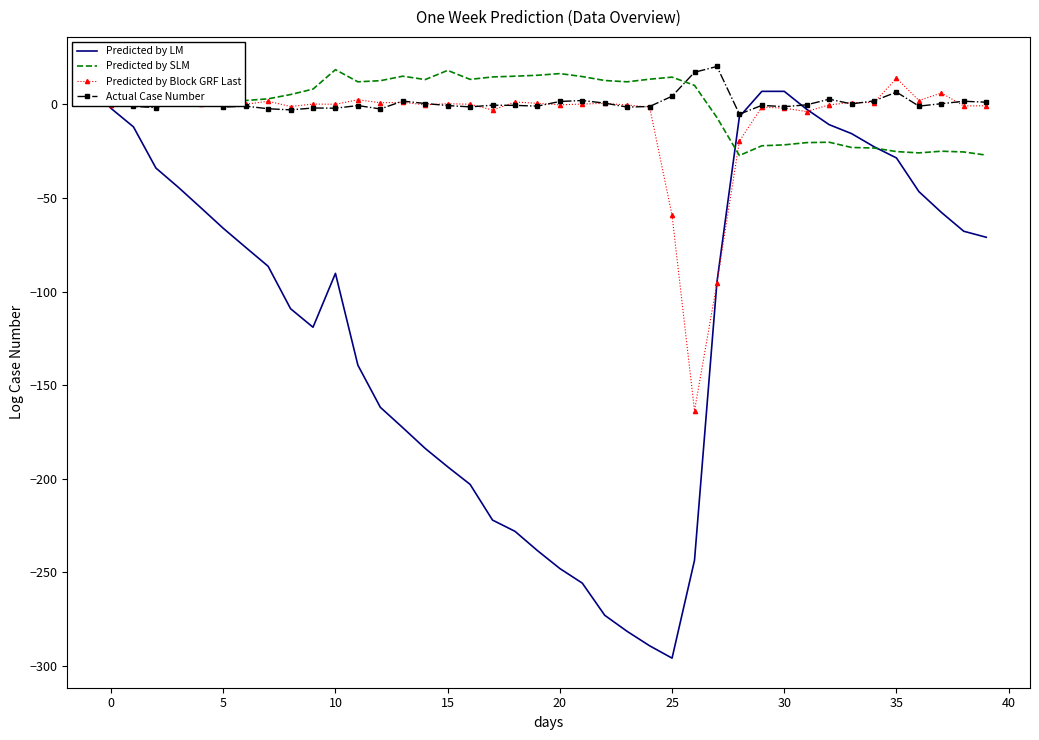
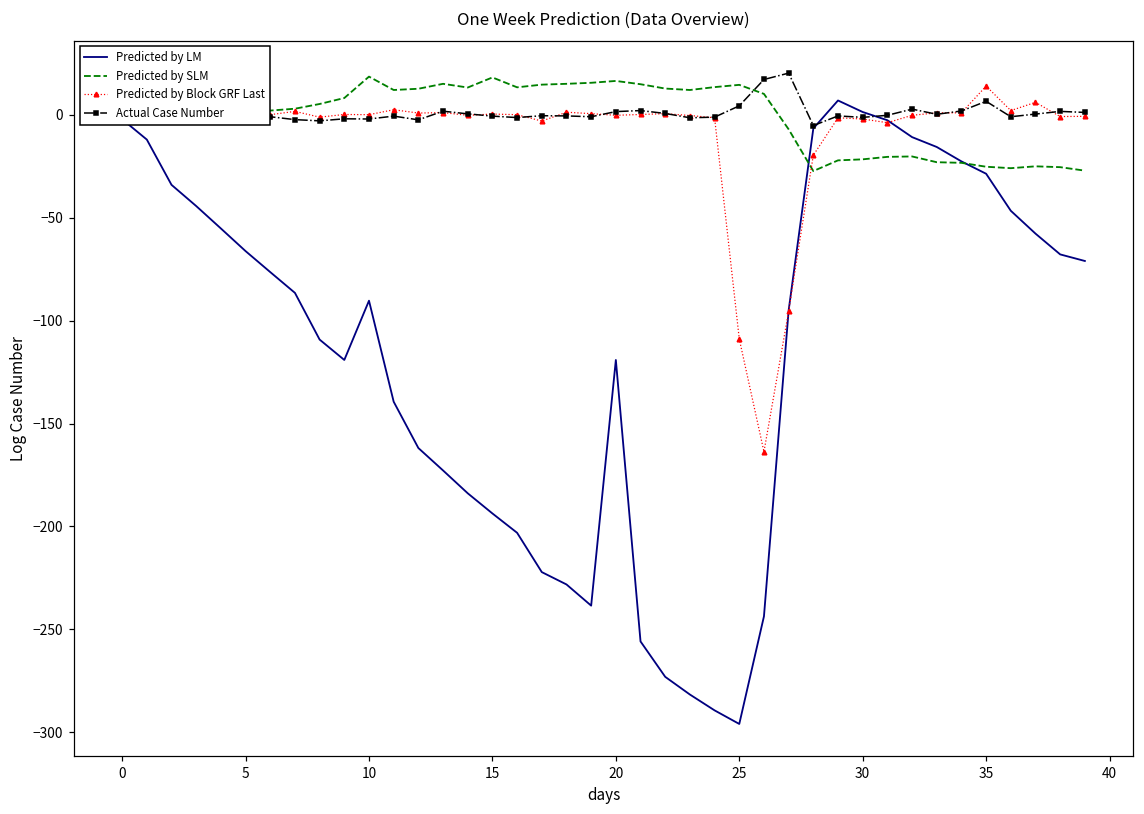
Predicted by LM, 20: -248 -> -119
Predicted by Block GRF Last, 25: -59 -> -109
Predicted by LM, 30: 7 -> 1
